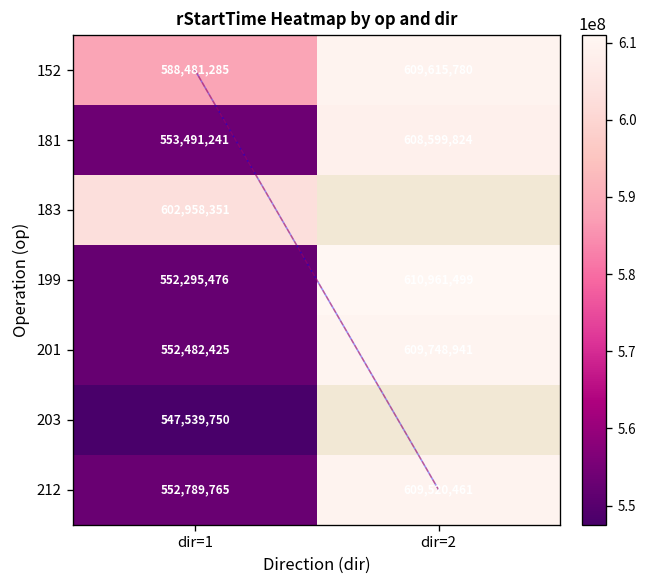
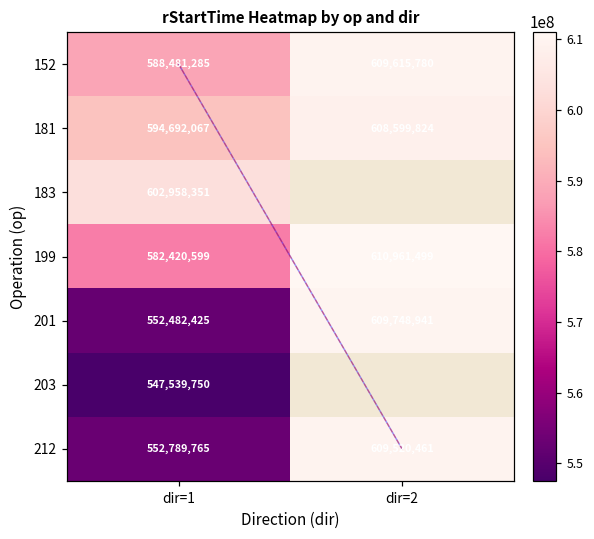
181, dir=1: 553,491,241 -> 594,692,067
199, dir=1: 552,295,476 -> 582,420,599
